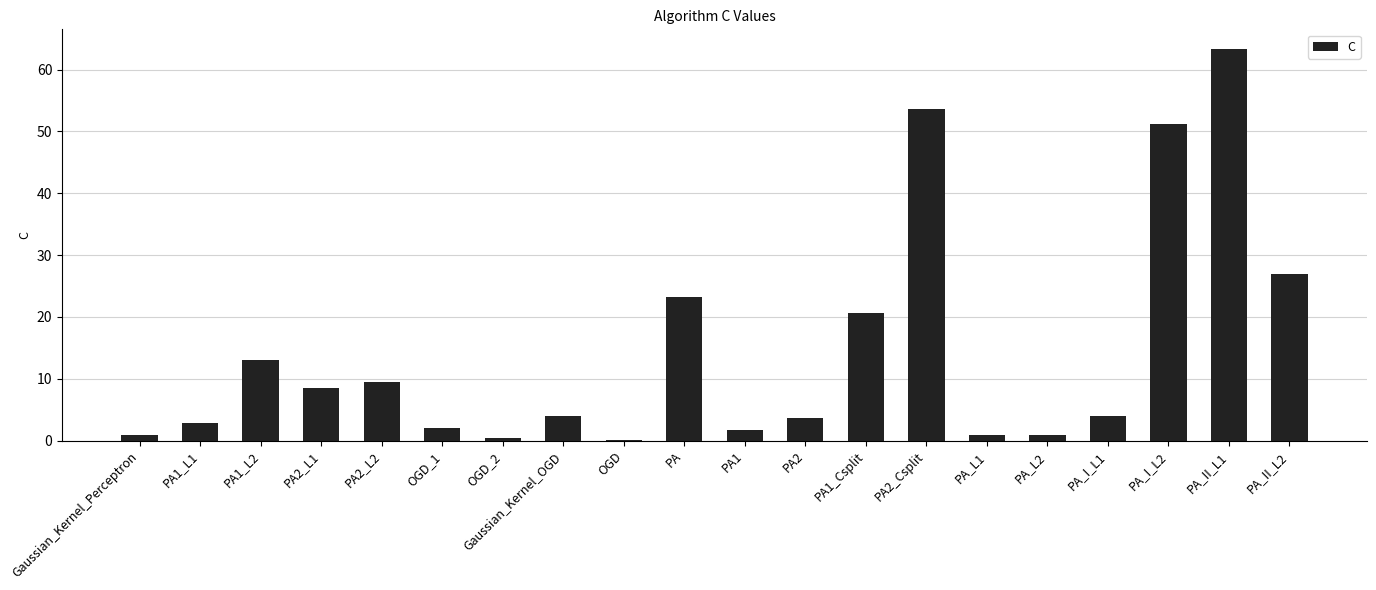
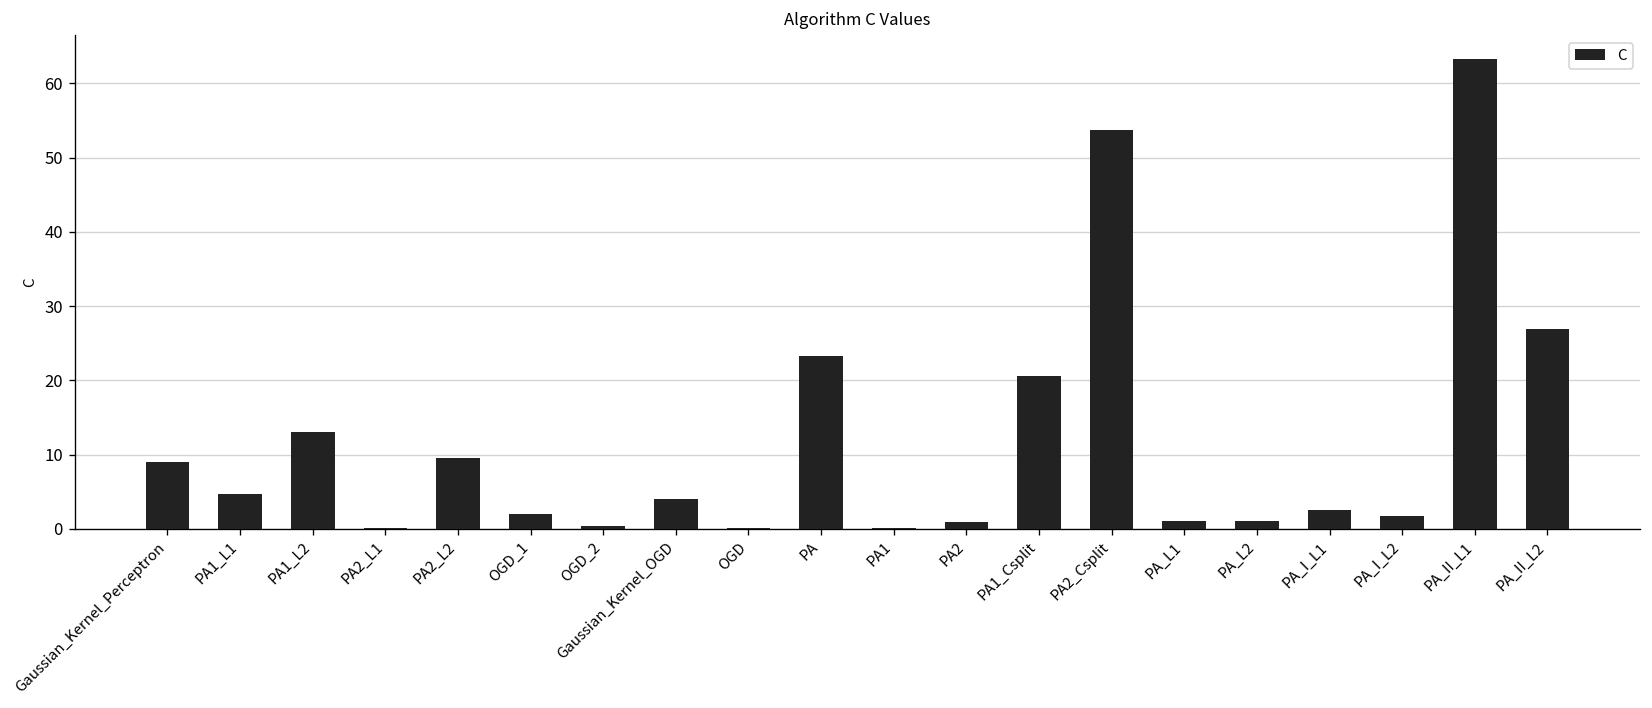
Gaussian_Kernel_Perceptron: 1 -> 9
PA1_L1: 3 -> 5
PA2_L1: 9 -> 0
PA1: 2 -> 0
PA2: 4 -> 1
PA_I_L1: 4 -> 2
PA_I_L2: 51 -> 2
